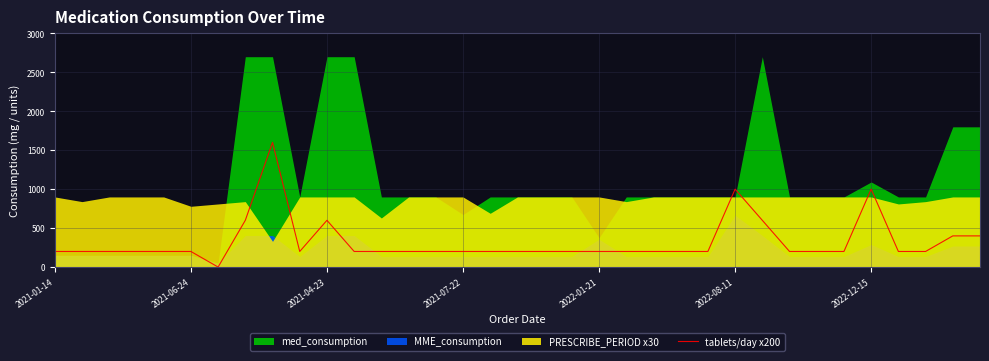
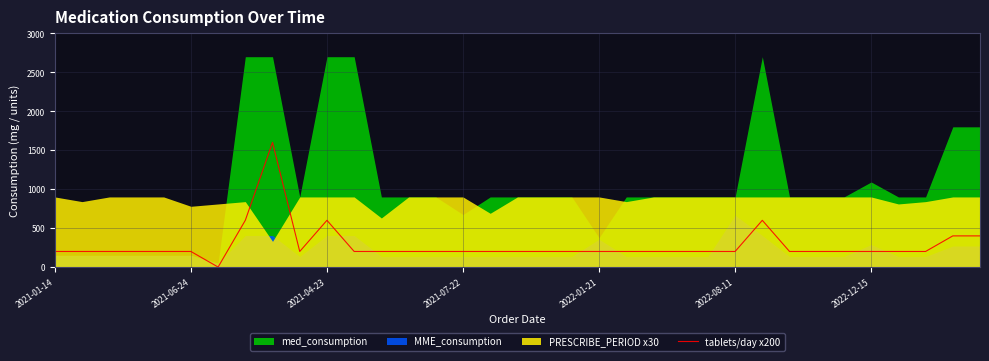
tablets/day x200, 2022-08-11: 1000 -> 200
tablets/day x200, 2022-12-15: 1000 -> 200
